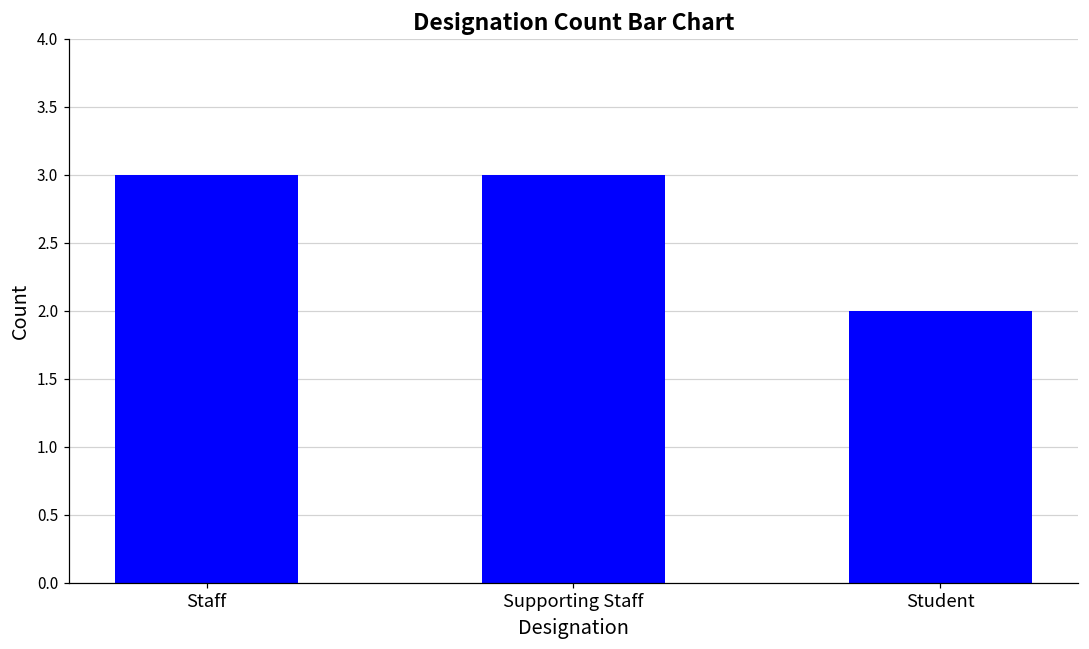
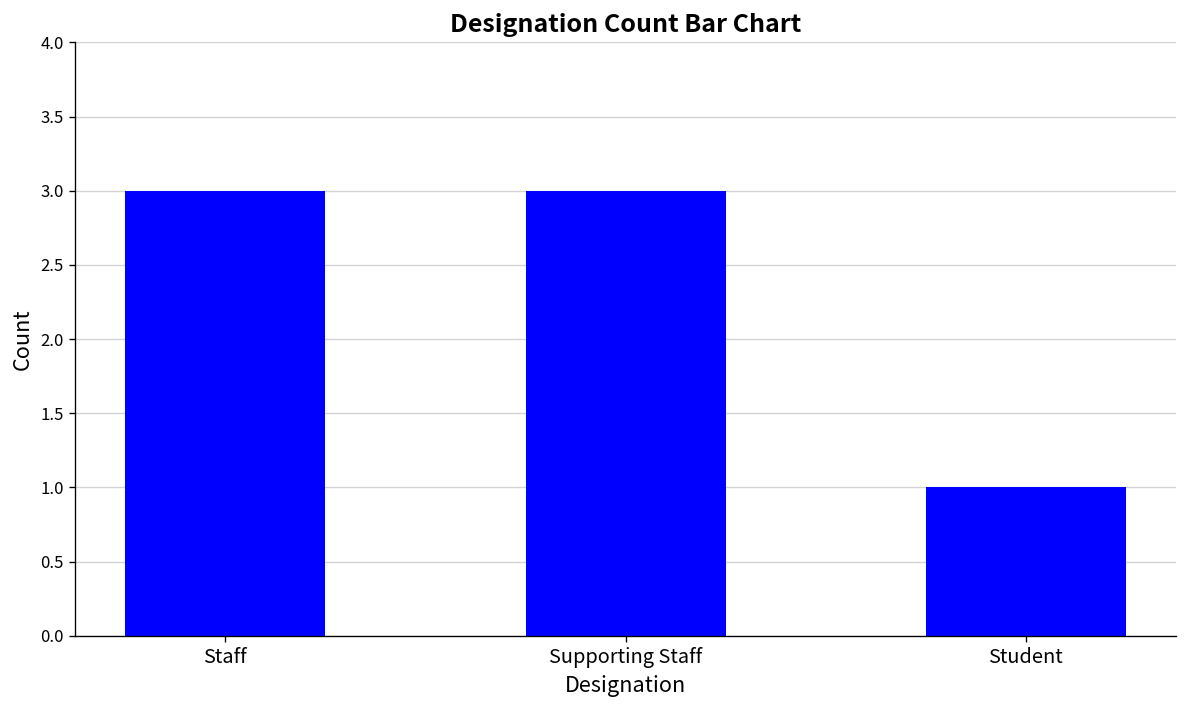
Student: 2 -> 1
